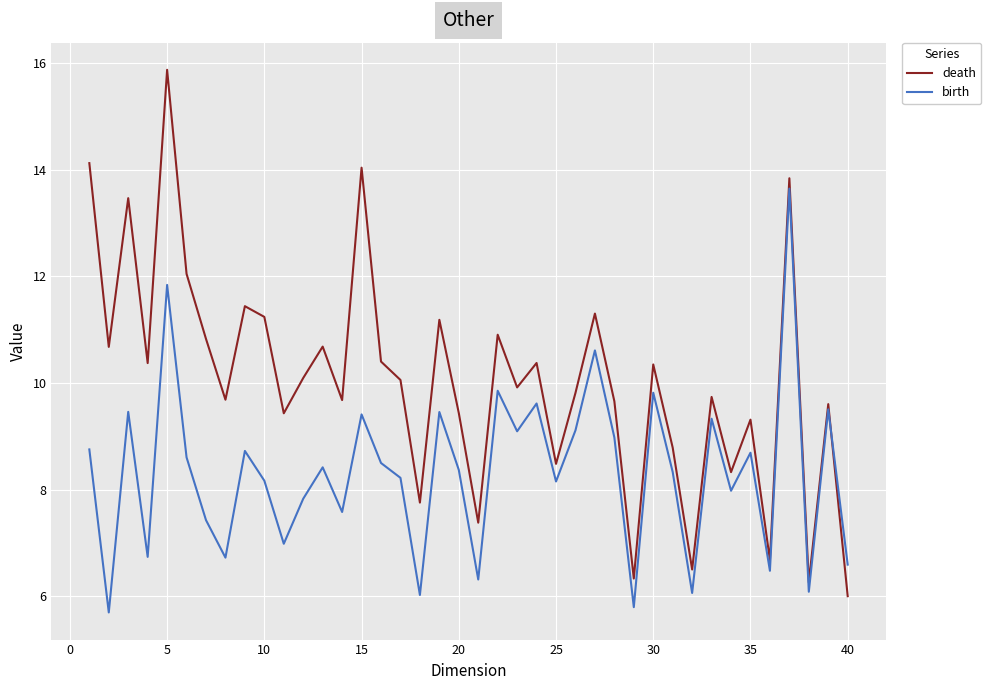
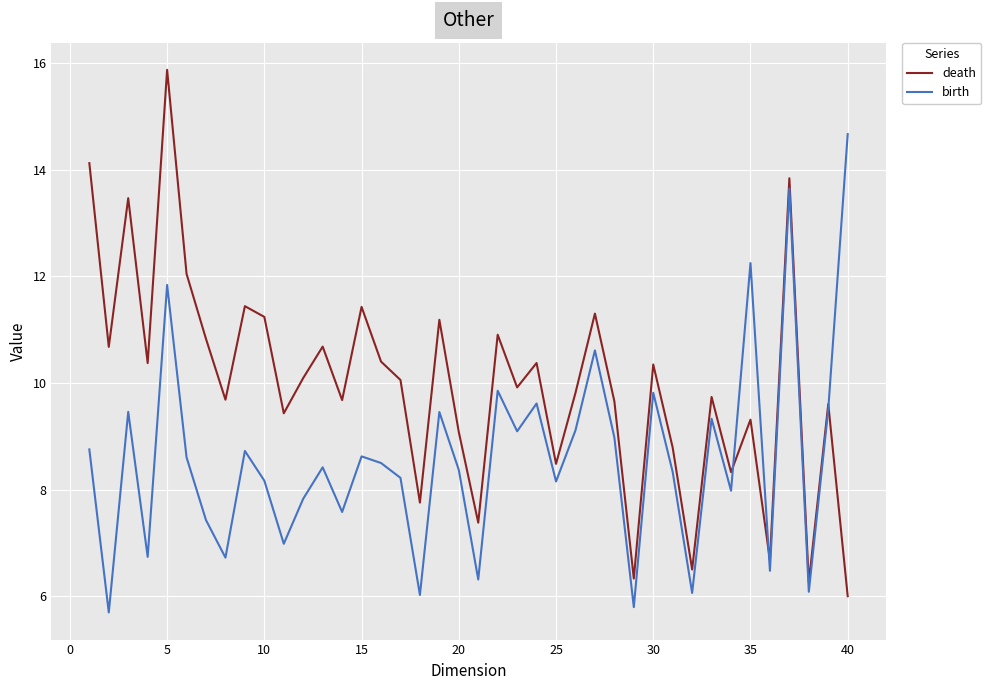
death, 15: 14.0 -> 11.4
birth, 15: 9.4 -> 8.6
death, 20: 9.4 -> 9.1
birth, 35: 8.7 -> 12.2
birth, 40: 6.6 -> 14.7
